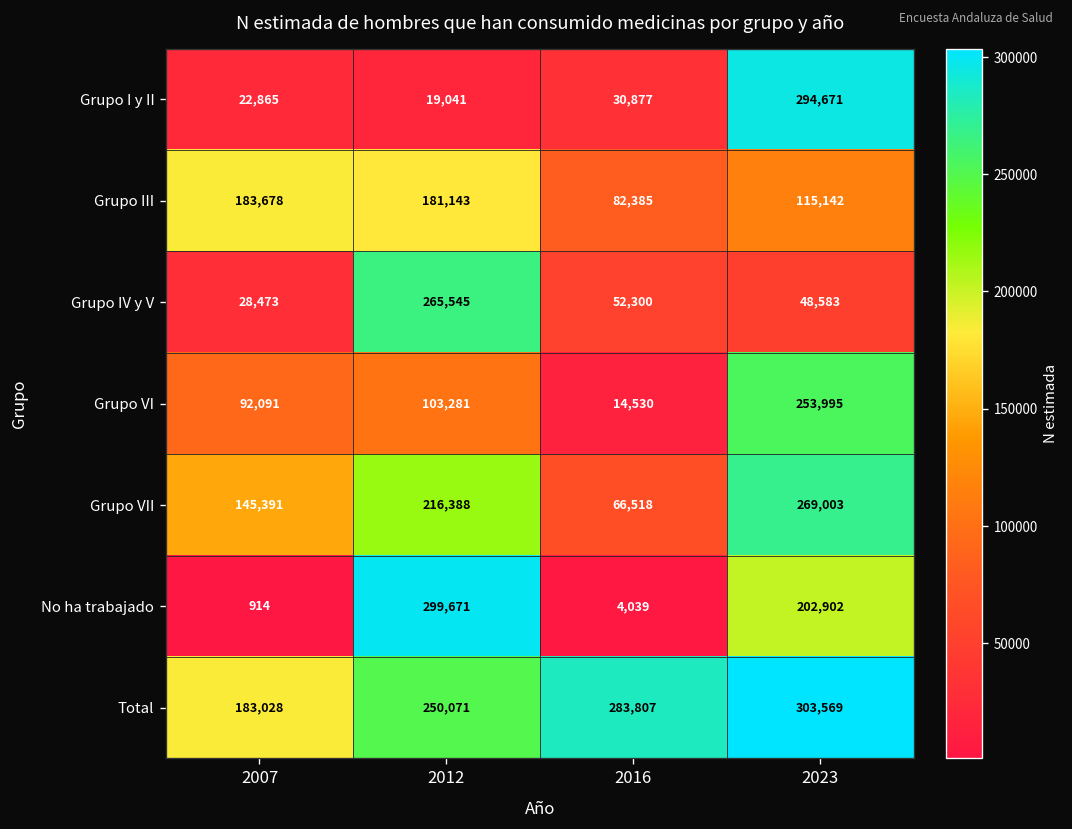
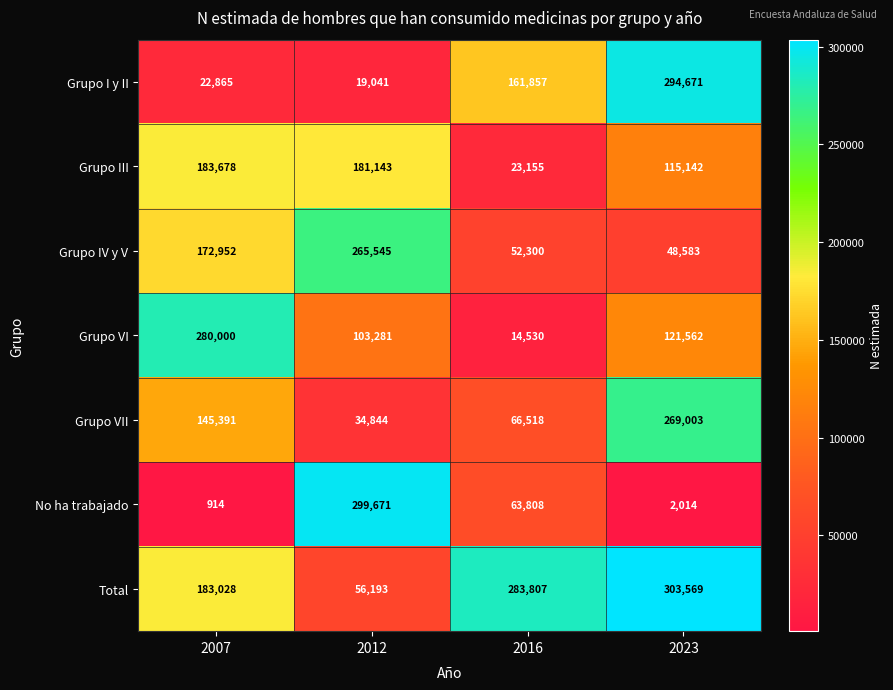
Grupo I y II, 2016: 30,877 -> 161,857
Grupo III, 2016: 82,385 -> 23,155
Grupo IV y V, 2007: 28,473 -> 172,952
Grupo VI, 2007: 92,091 -> 280,000
Grupo VI, 2023: 253,995 -> 121,562
Grupo VII, 2012: 216,388 -> 34,844
No ha trabajado, 2016: 4,039 -> 63,808
No ha trabajado, 2023: 202,902 -> 2,014
Total, 2012: 250,071 -> 56,193
